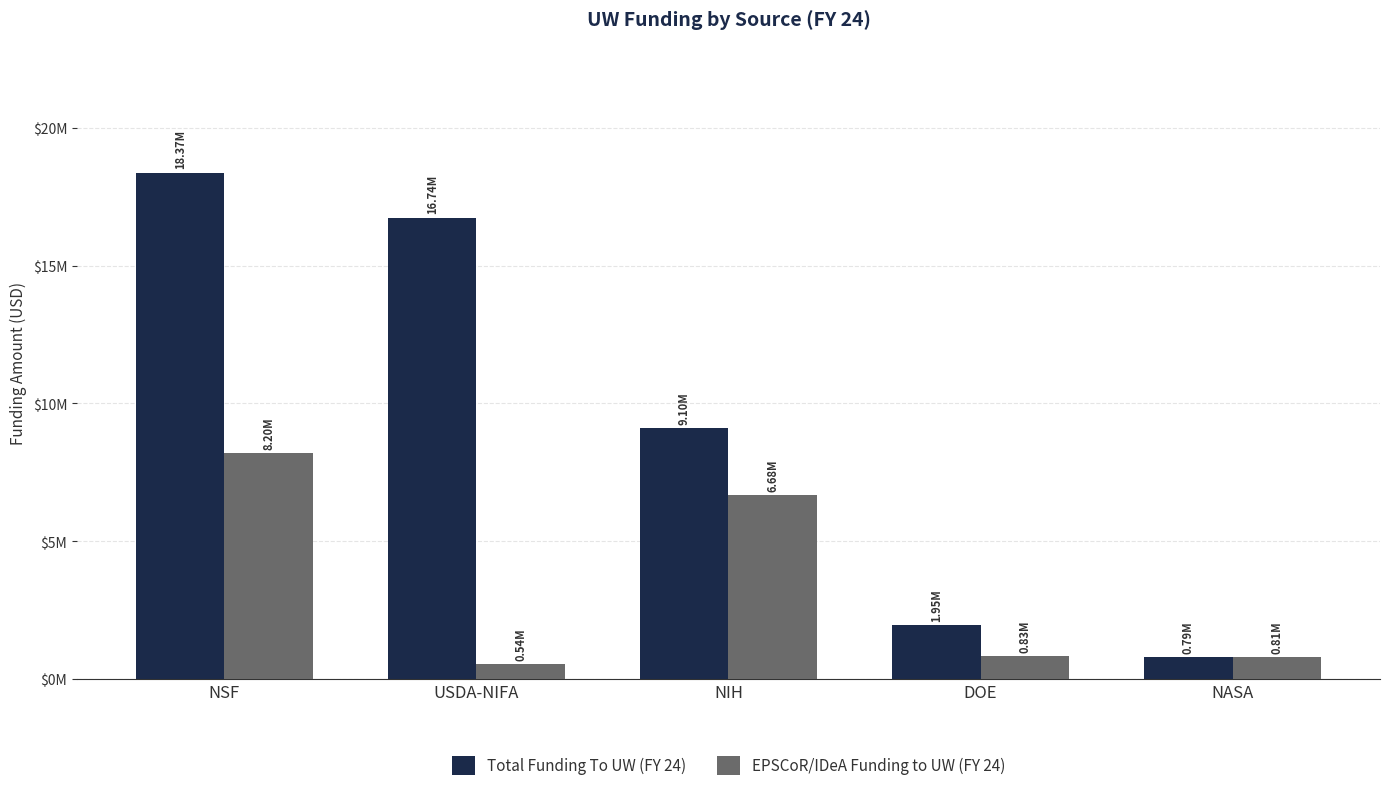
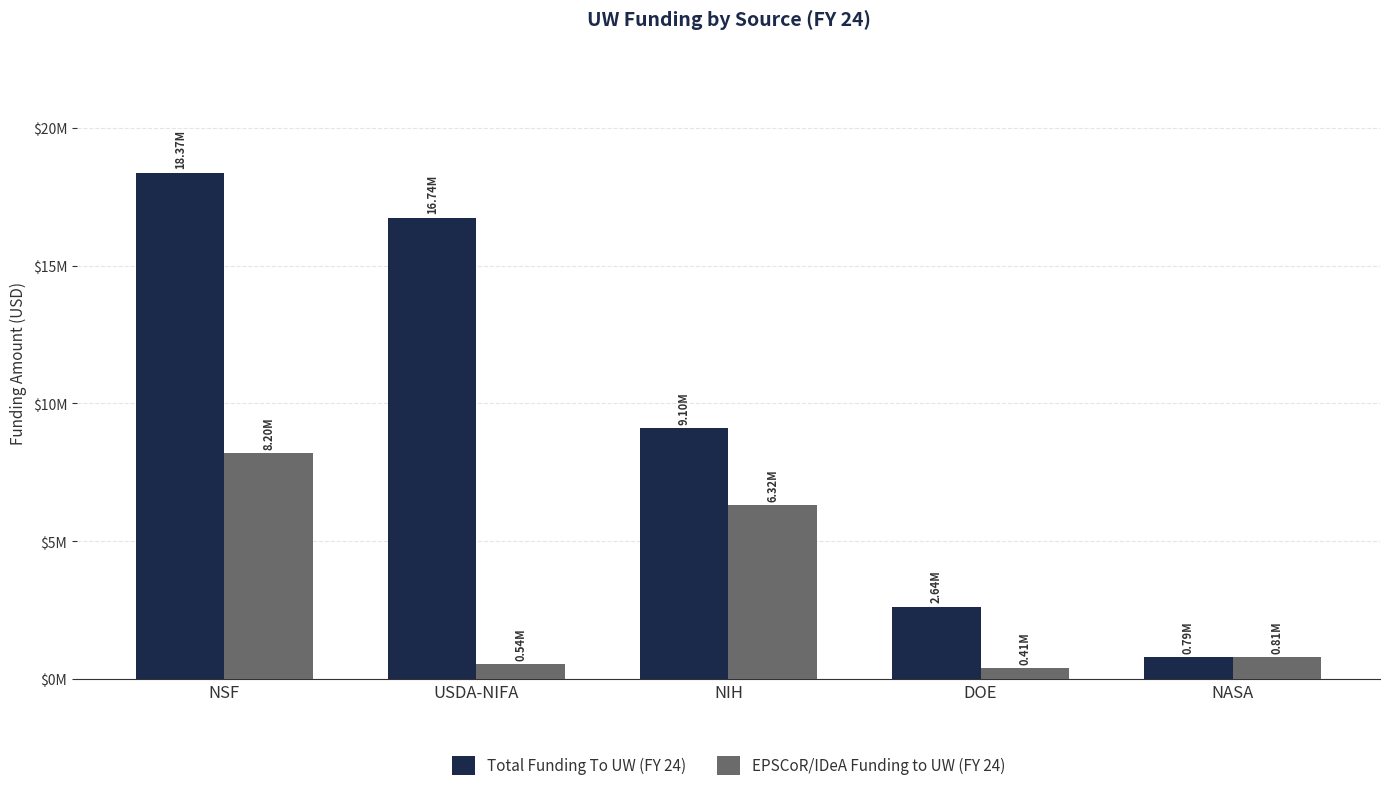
EPSCoR/IDeA Funding to UW (FY 24), NIH: 6.68M -> 6.32M
Total Funding To UW (FY 24), DOE: 1.95M -> 2.64M
EPSCoR/IDeA Funding to UW (FY 24), DOE: 0.83M -> 0.41M
